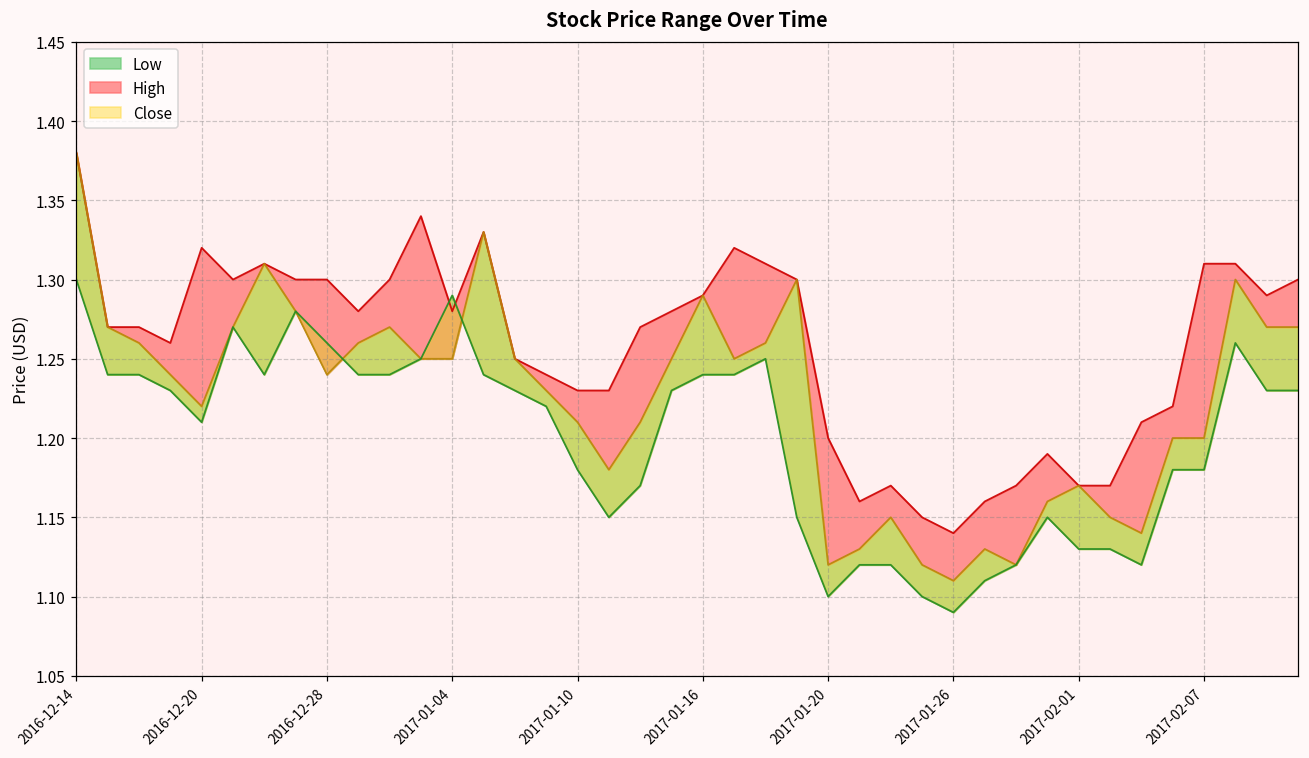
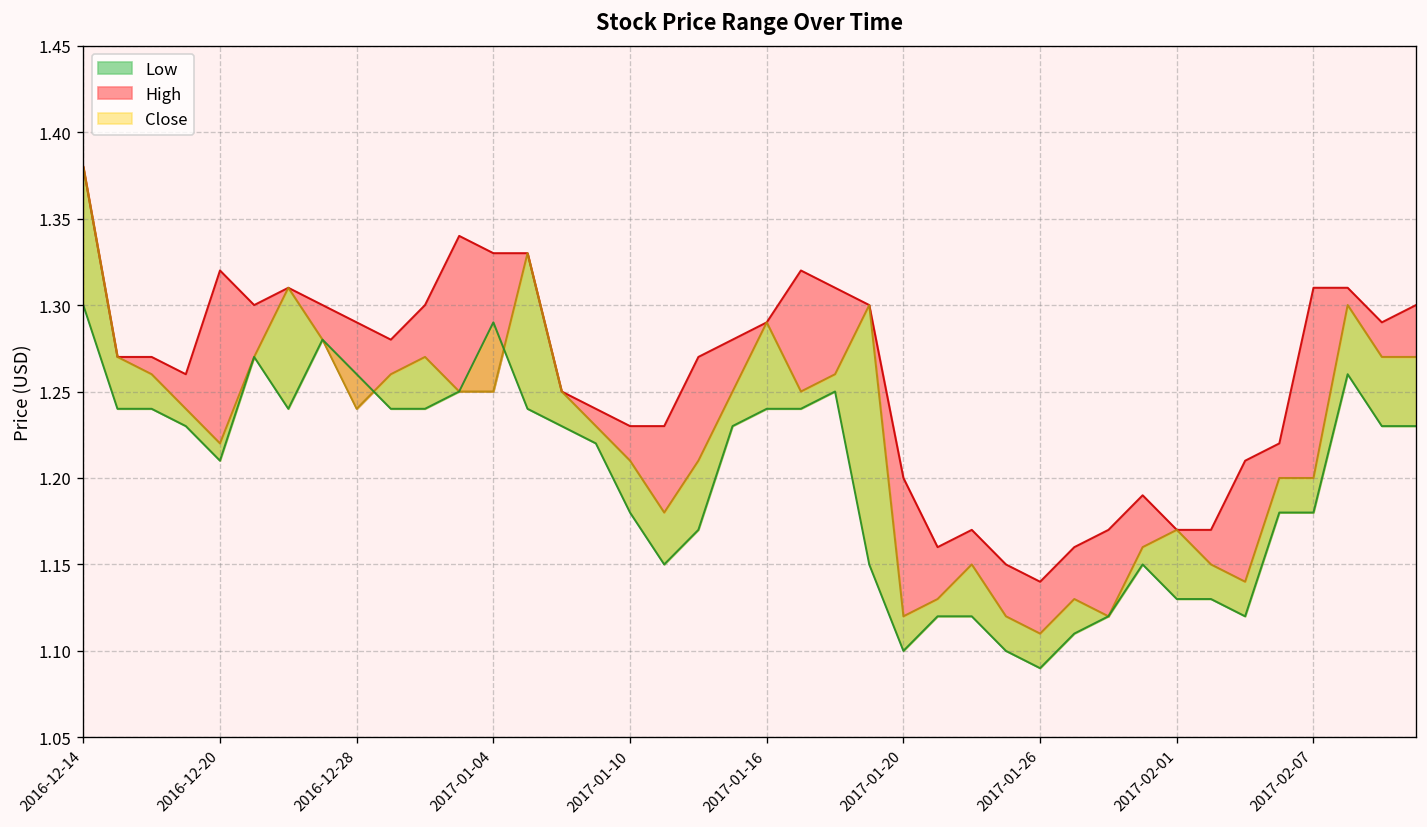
High, 2016-12-28: 1.30 -> 1.29
High, 2017-01-04: 1.28 -> 1.33
